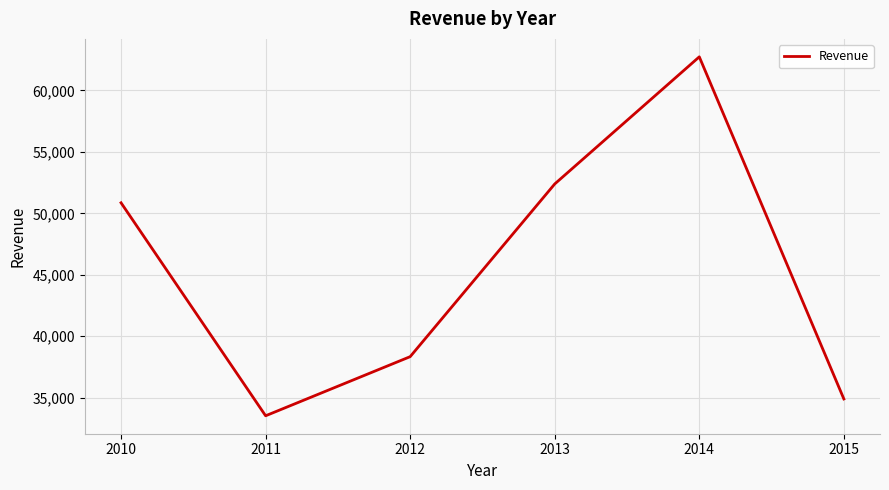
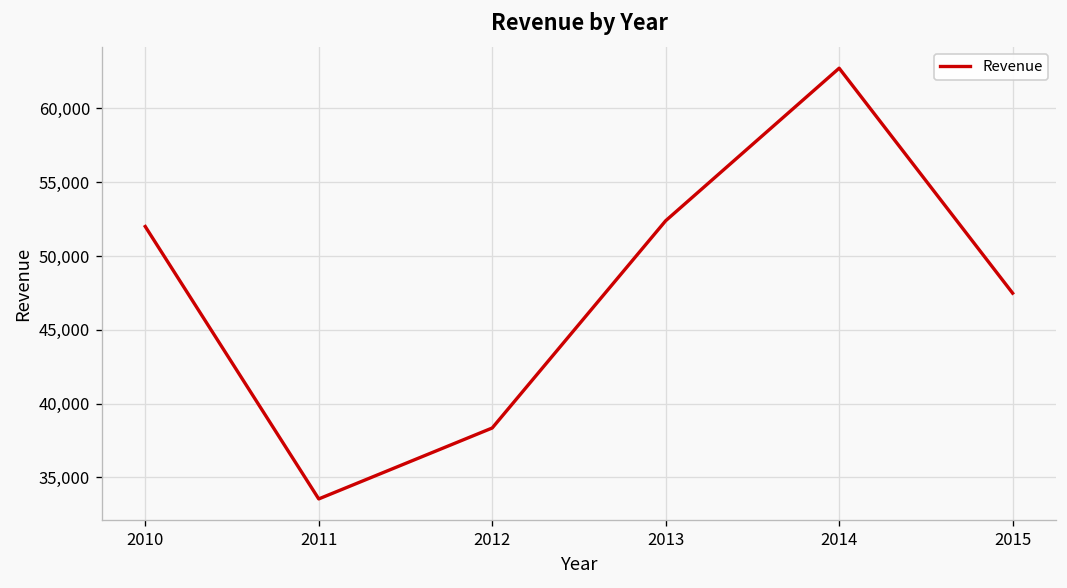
2010: 50,900 -> 52,000
2015: 34,900 -> 47,500
